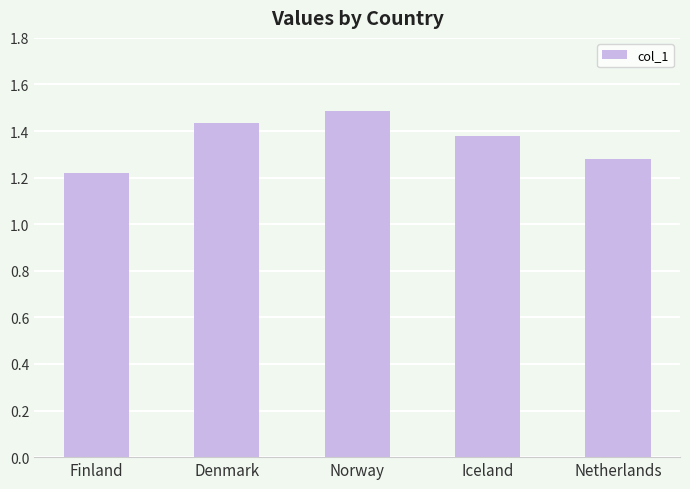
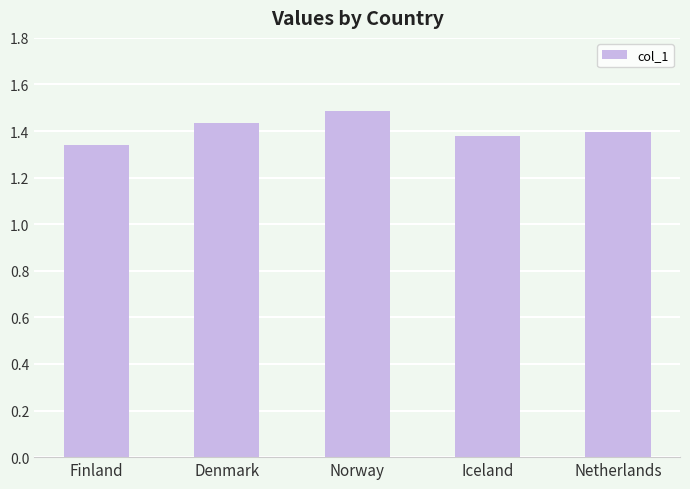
Finland: 1.22 -> 1.34
Netherlands: 1.28 -> 1.40
